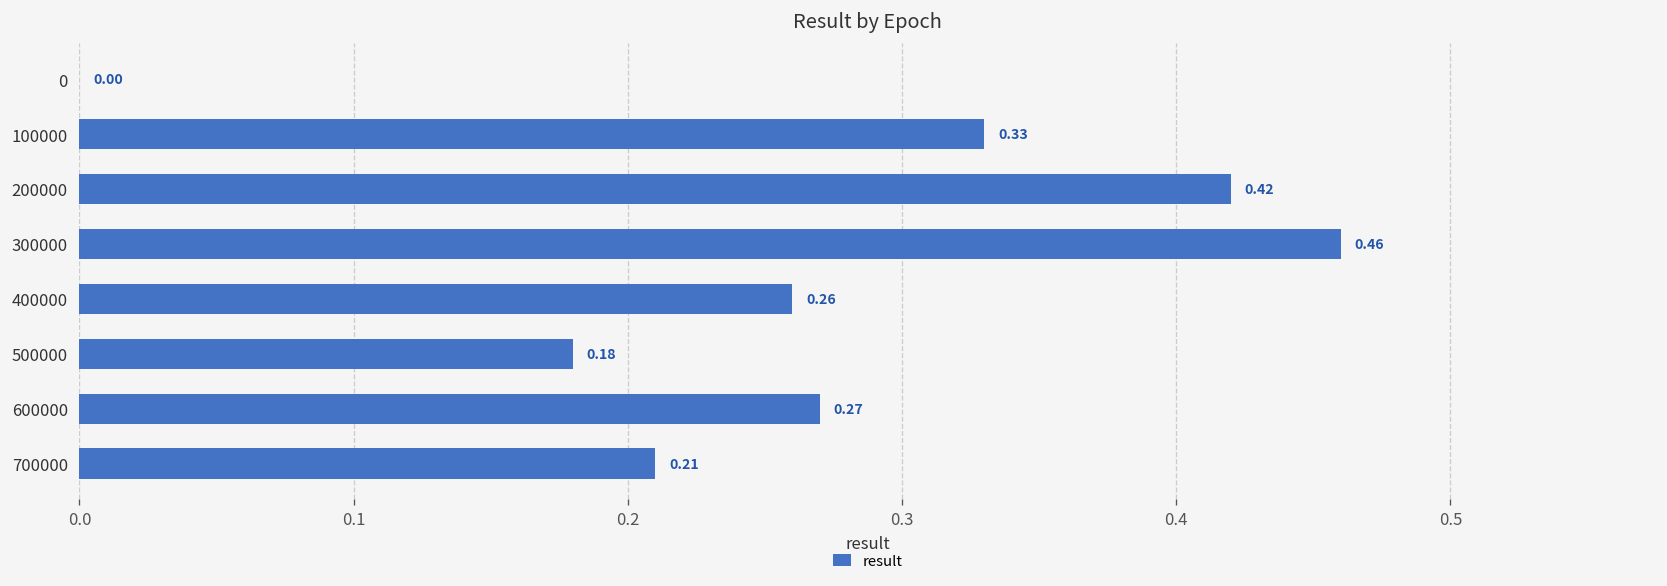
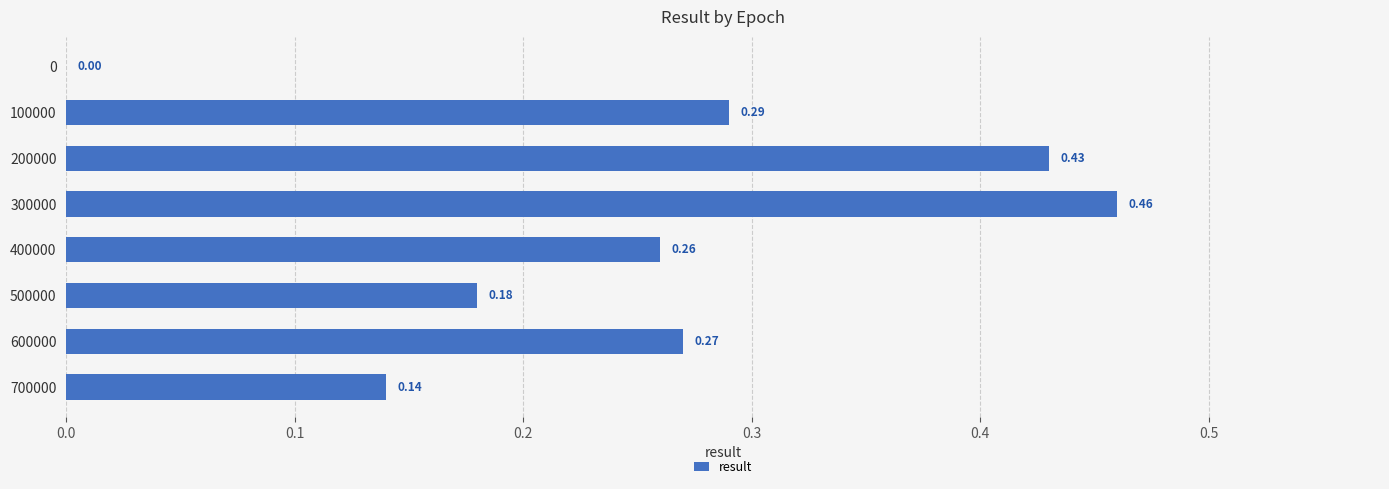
100000: 0.33 -> 0.29
200000: 0.42 -> 0.43
700000: 0.21 -> 0.14
